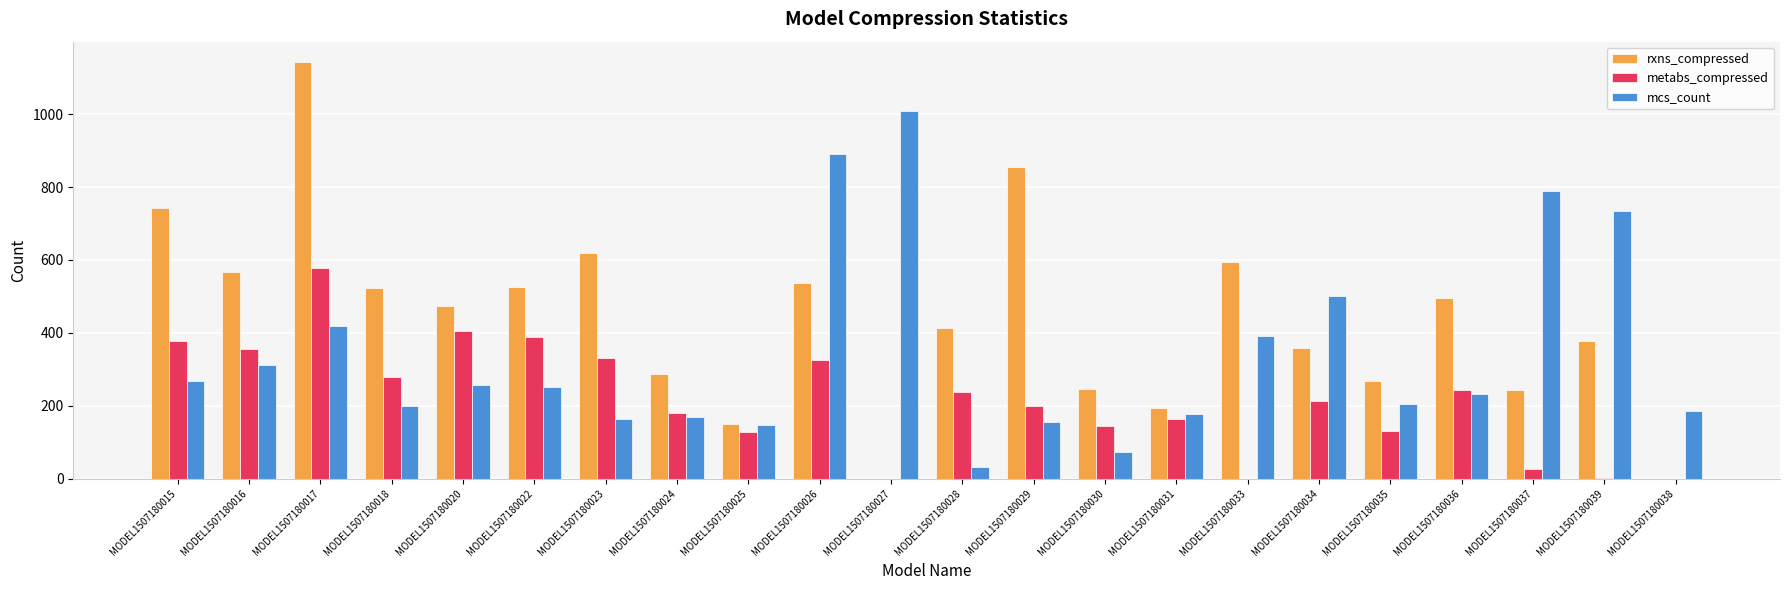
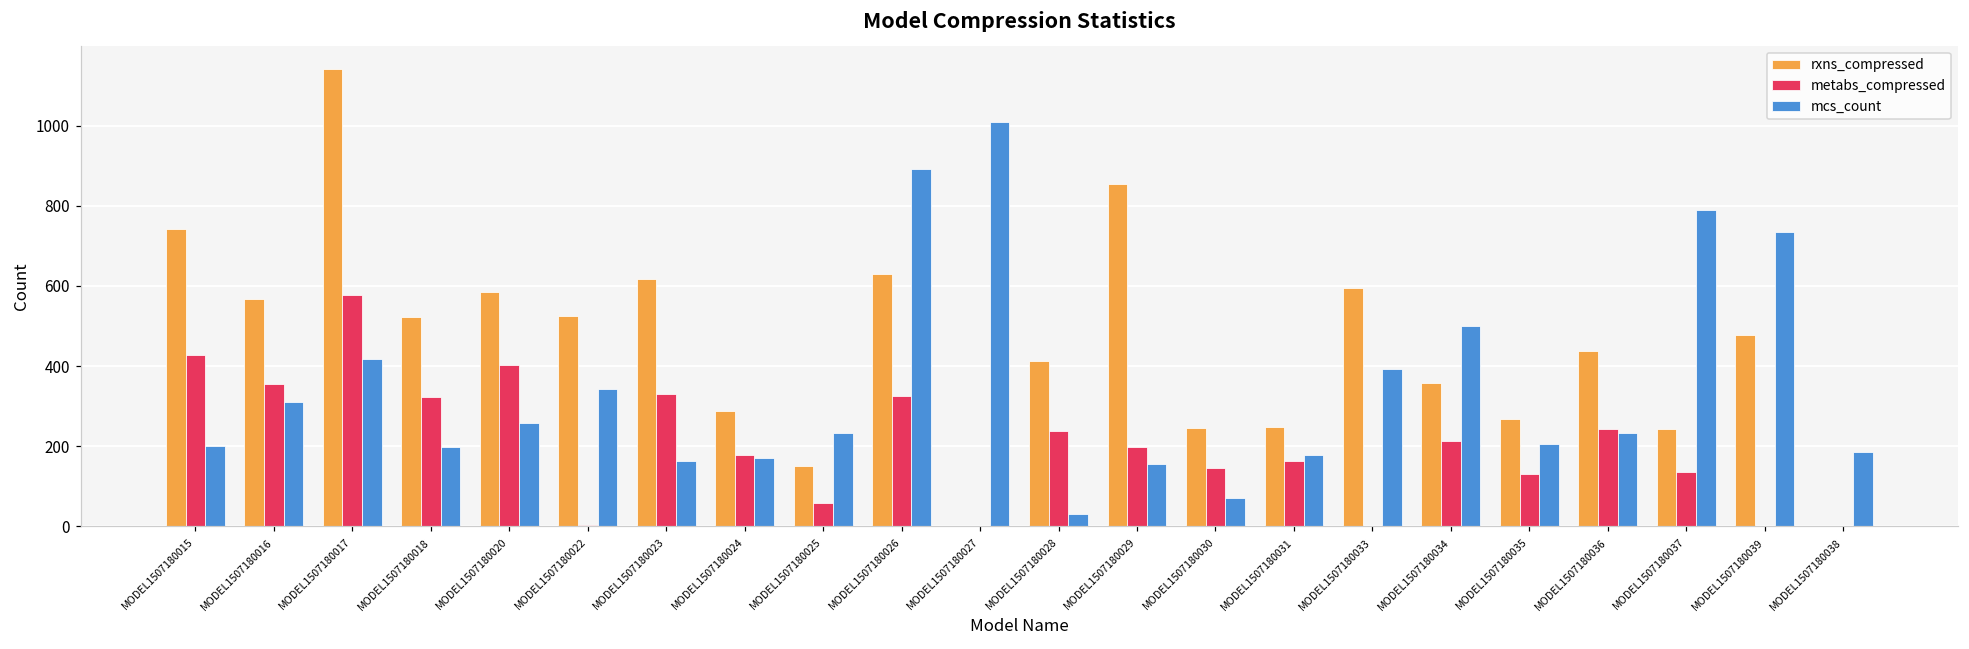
metabs_compressed, MODEL1507180015: 380 -> 430
mcs_count, MODEL1507180015: 270 -> 200
metabs_compressed, MODEL1507180018: 280 -> 320
rxns_compressed, MODEL1507180020: 470 -> 580
metabs_compressed, MODEL1507180022: 390 -> 0
mcs_count, MODEL1507180022: 250 -> 340
metabs_compressed, MODEL1507180025: 130 -> 60
mcs_count, MODEL1507180025: 150 -> 230
rxns_compressed, MODEL1507180026: 540 -> 630
rxns_compressed, MODEL1507180031: 200 -> 250
rxns_compressed, MODEL1507180036: 500 -> 440
metabs_compressed, MODEL1507180037: 30 -> 140
rxns_compressed, MODEL1507180039: 380 -> 480
